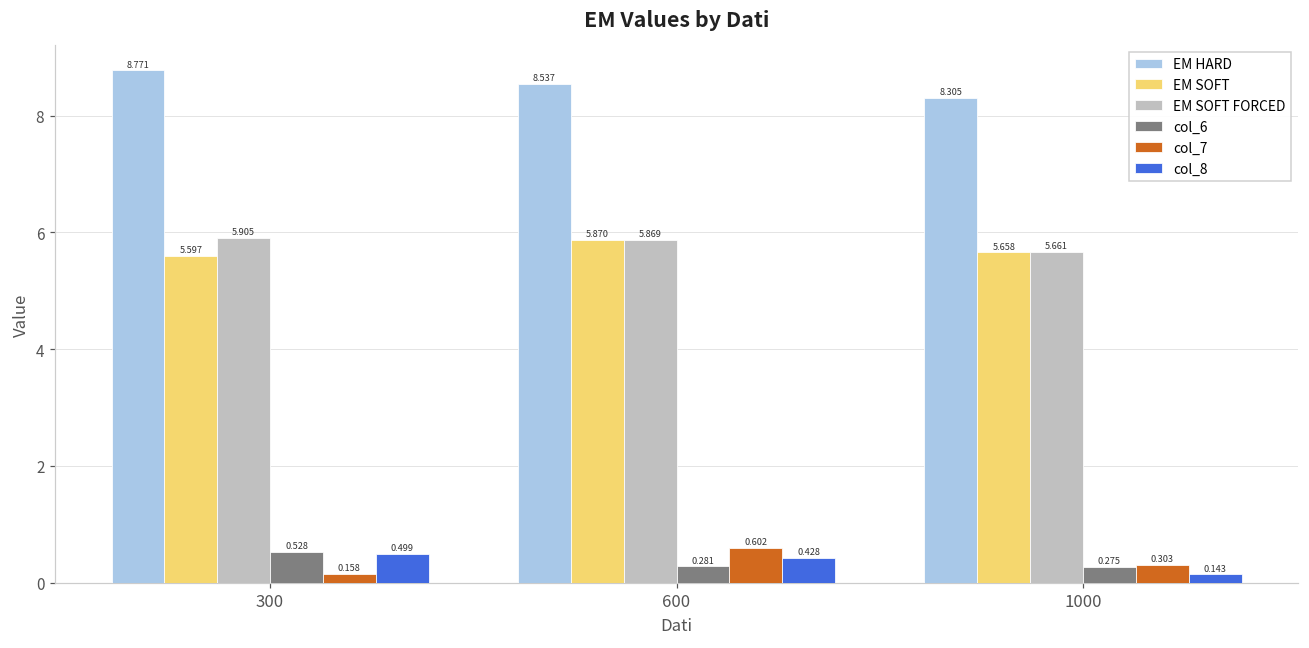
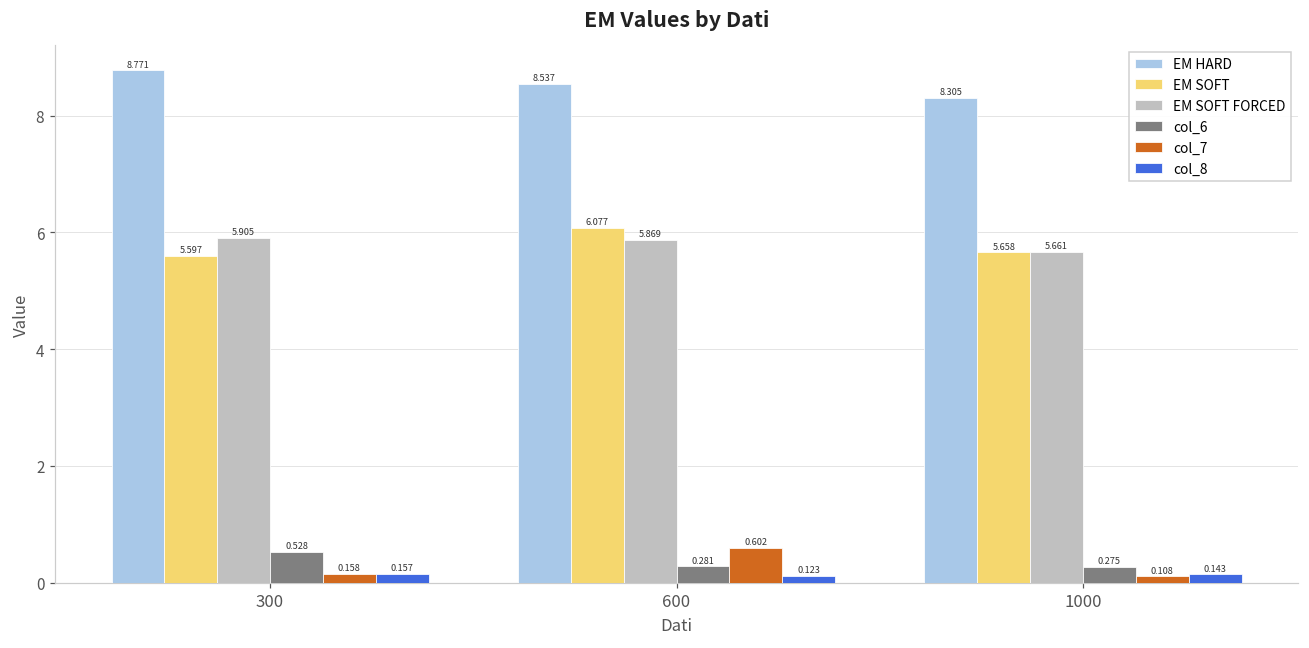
col_8, 300: 0.499 -> 0.157
EM SOFT, 600: 5.870 -> 6.077
col_8, 600: 0.428 -> 0.123
col_7, 1000: 0.303 -> 0.108
